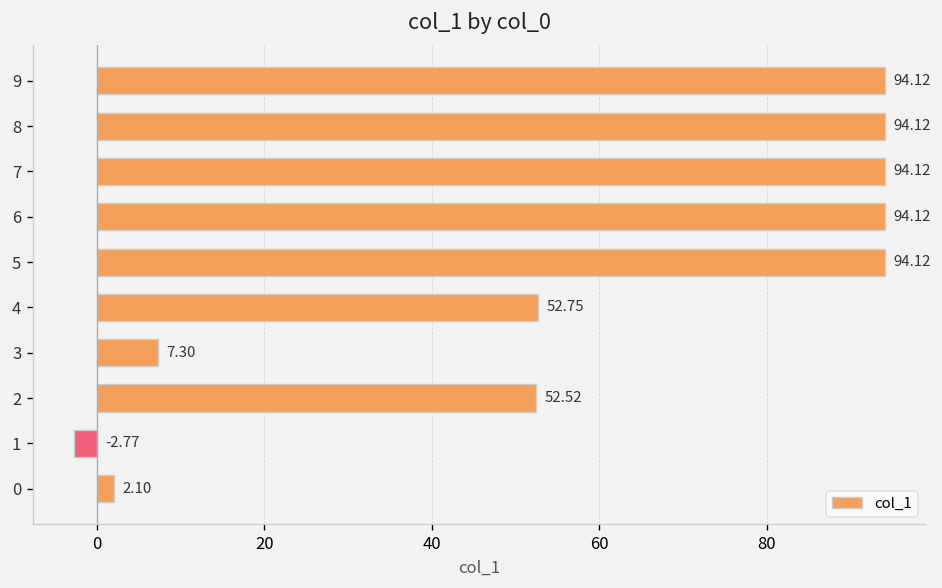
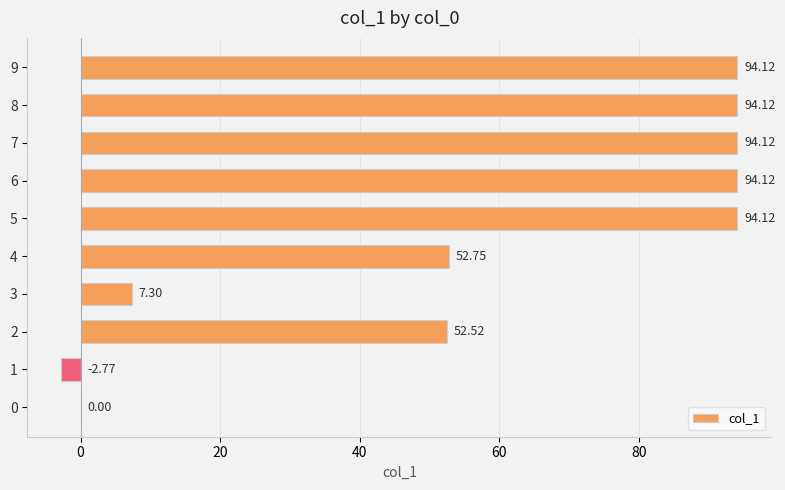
0: 2.10 -> 0.00
